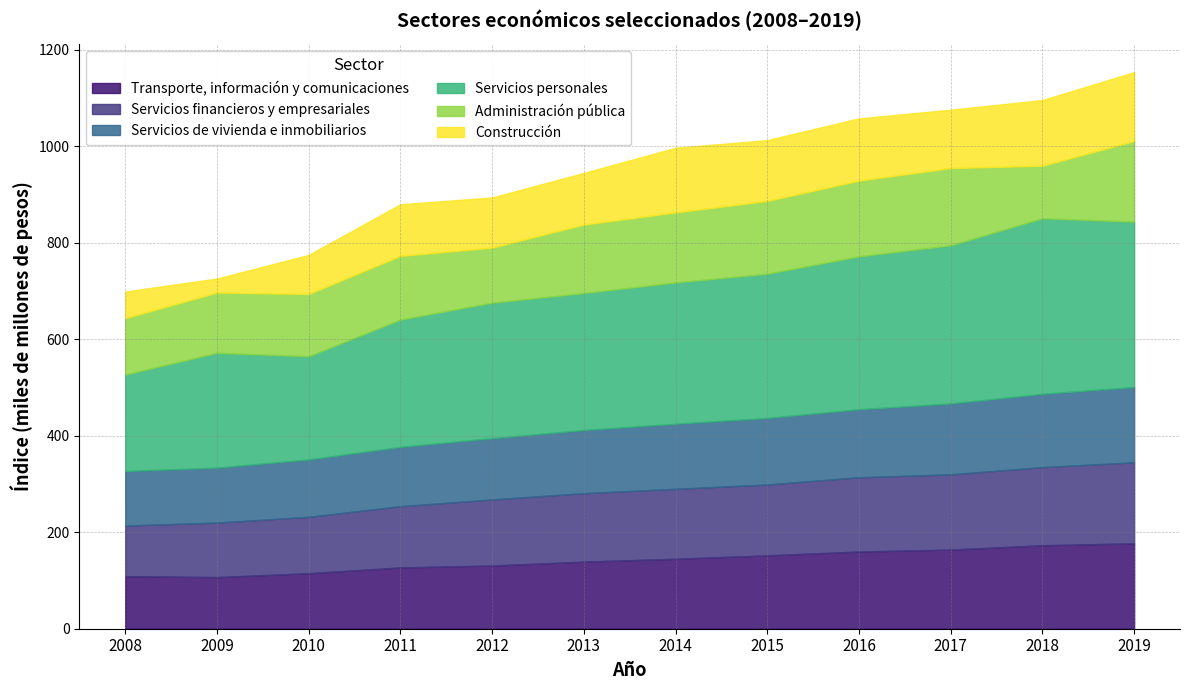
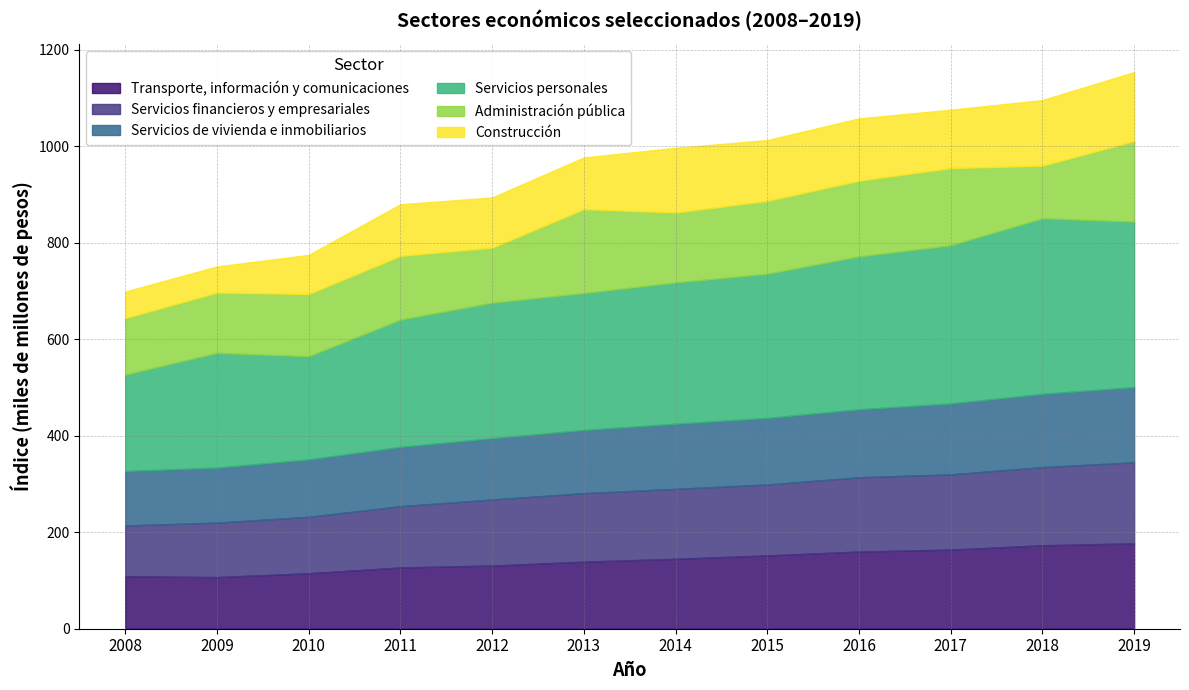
Construcción, 2009: 30 -> 50
Administración pública, 2013: 140 -> 170
